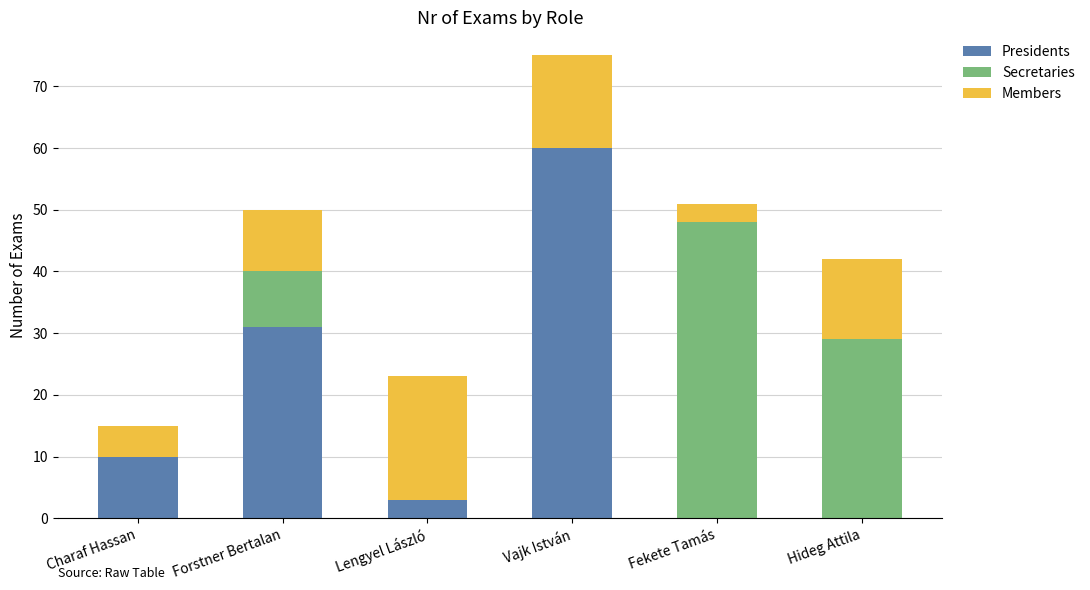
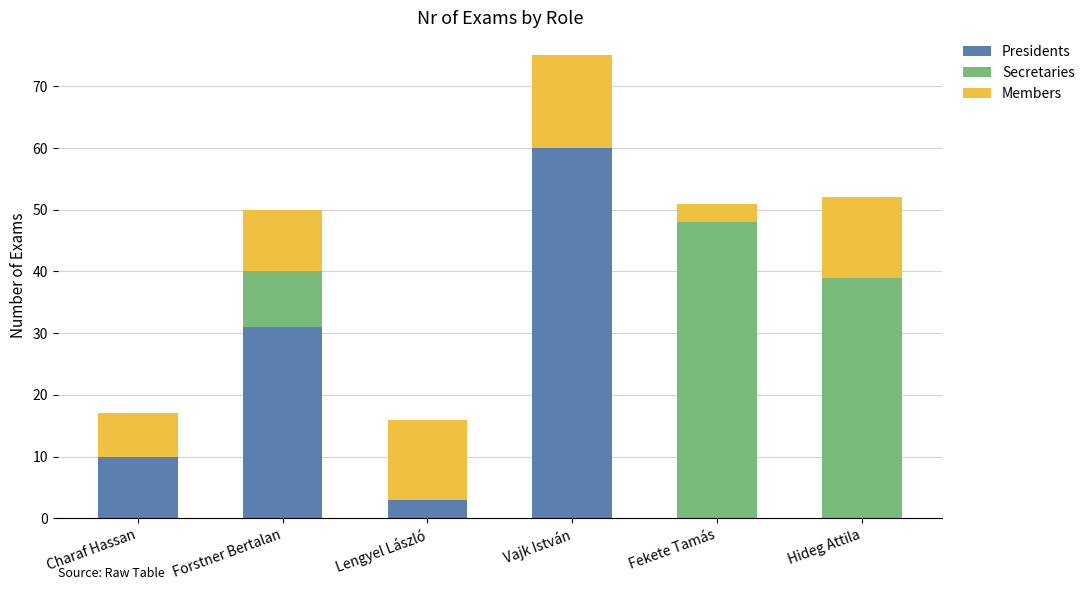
Members, Charaf Hassan: 5 -> 7
Members, Lengyel László: 20 -> 13
Secretaries, Hideg Attila: 29 -> 39
